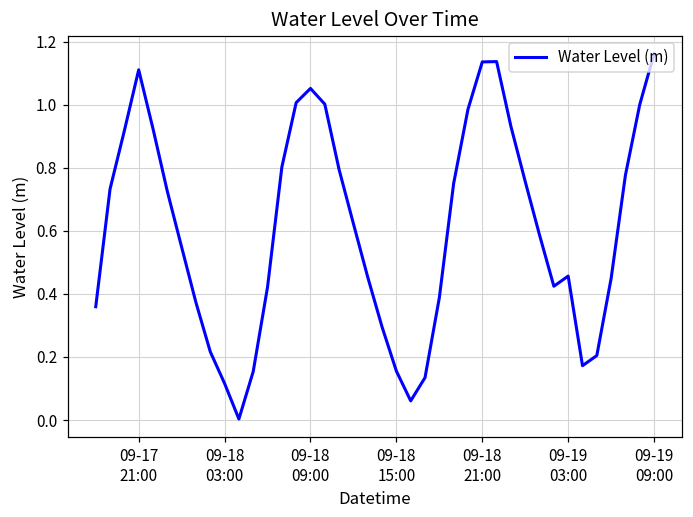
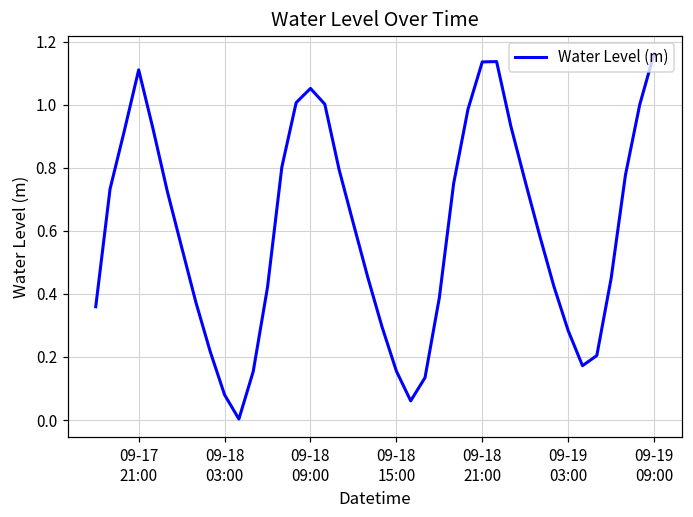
09-18 03:00: 0.12 -> 0.08
09-19 03:00: 0.46 -> 0.28
